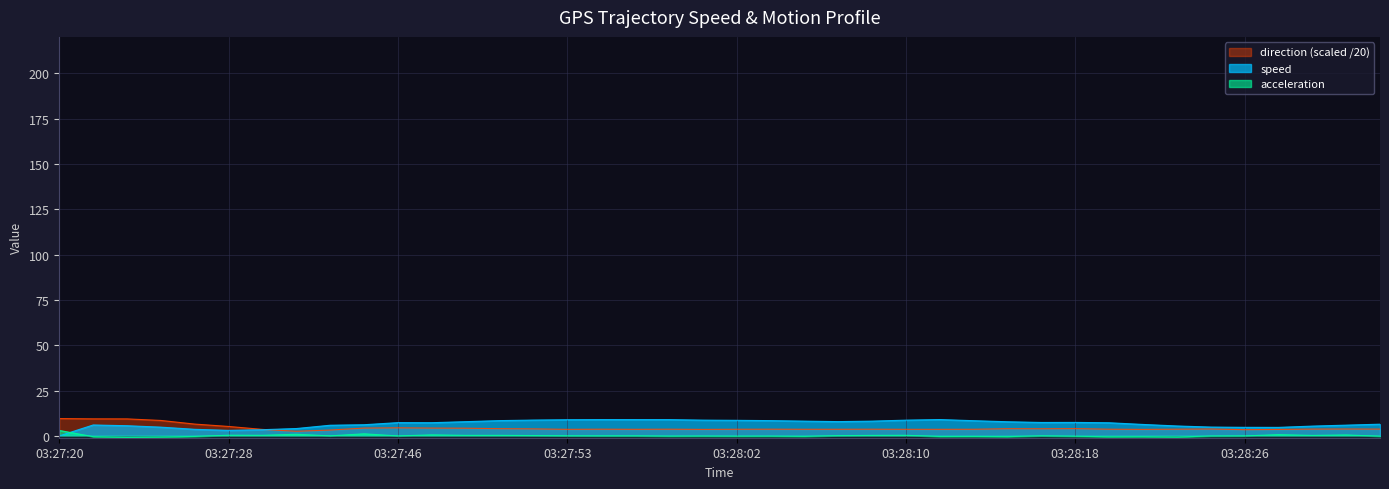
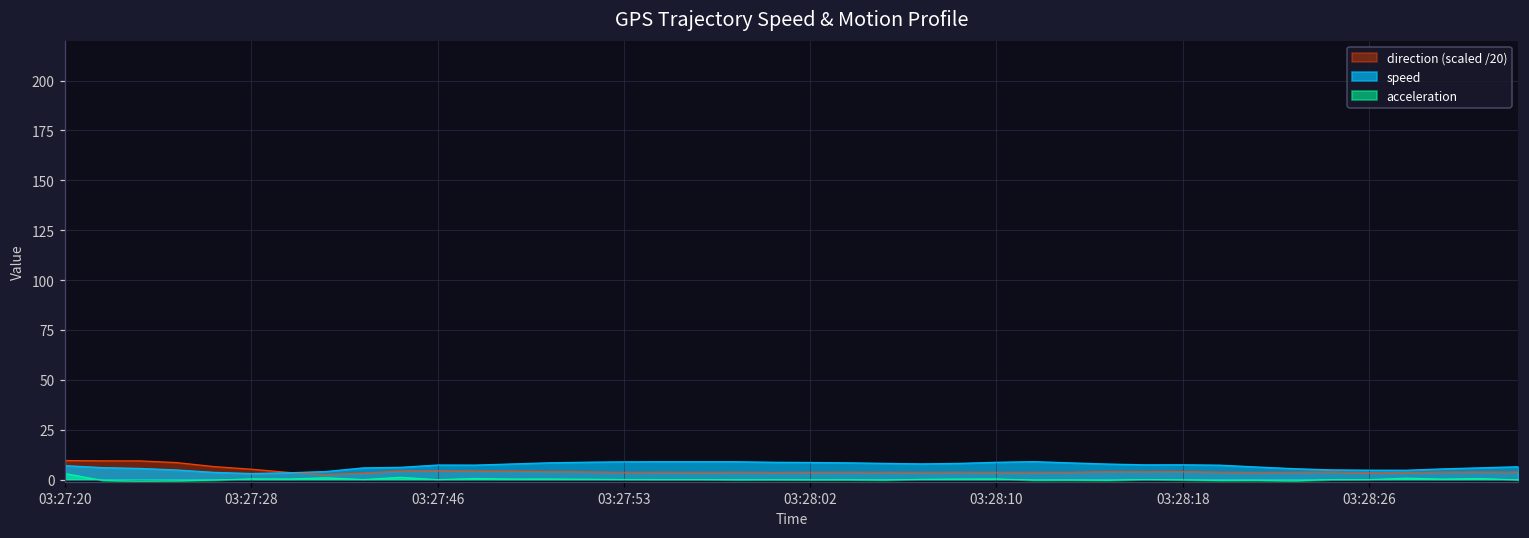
speed, 03:27:20: 0 -> 7
